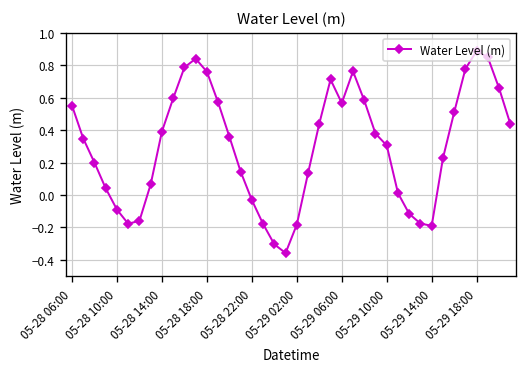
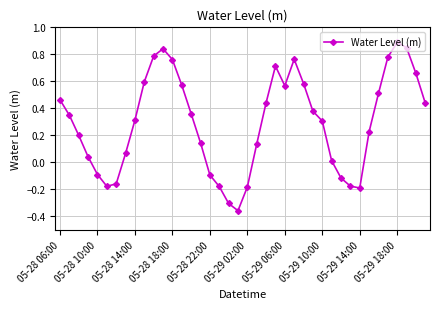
05-28 06:00: 0.55 -> 0.46
05-28 14:00: 0.39 -> 0.31
05-28 22:00: -0.03 -> -0.09
